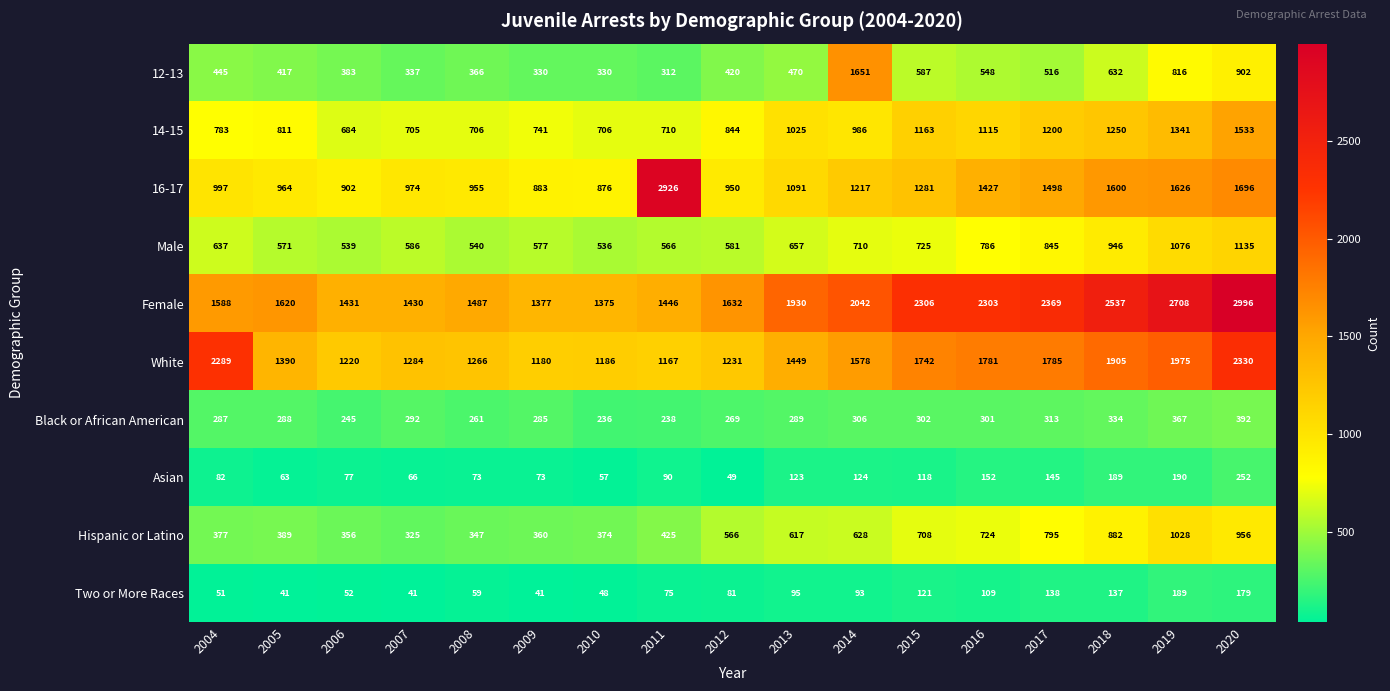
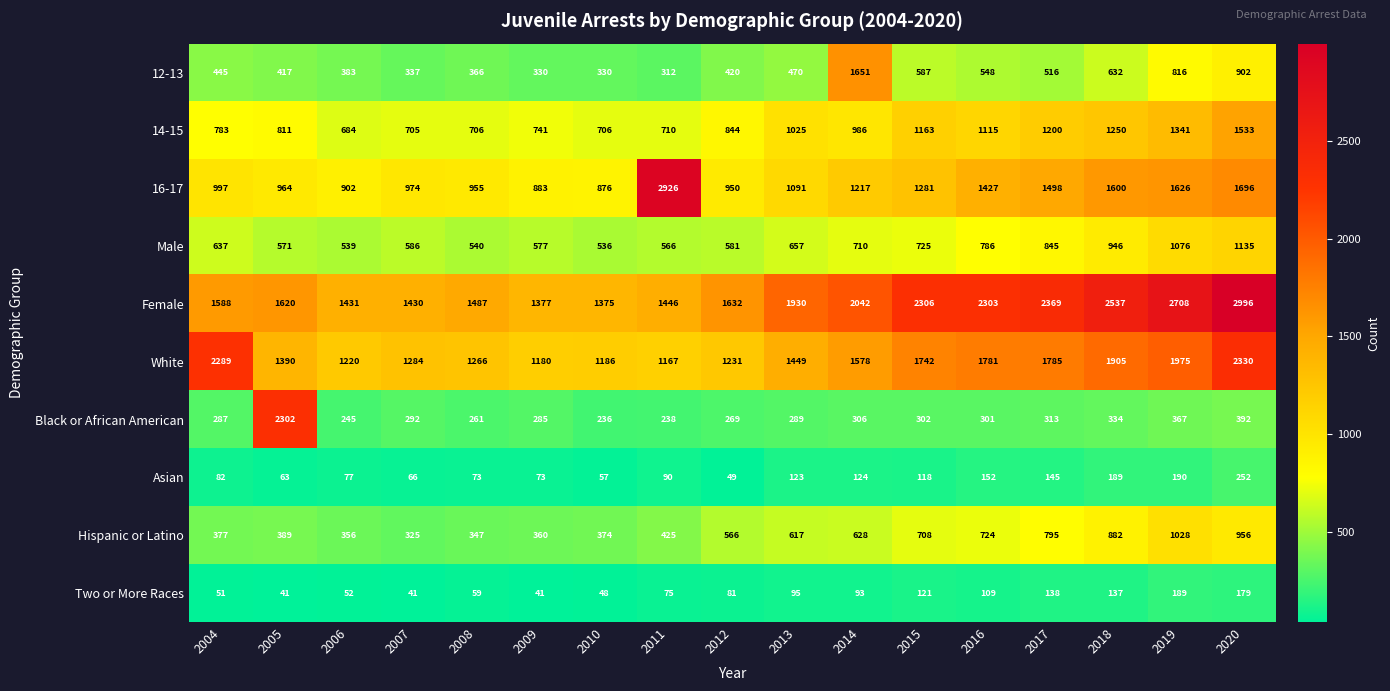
Black or African American, 2005: 288 -> 2302
